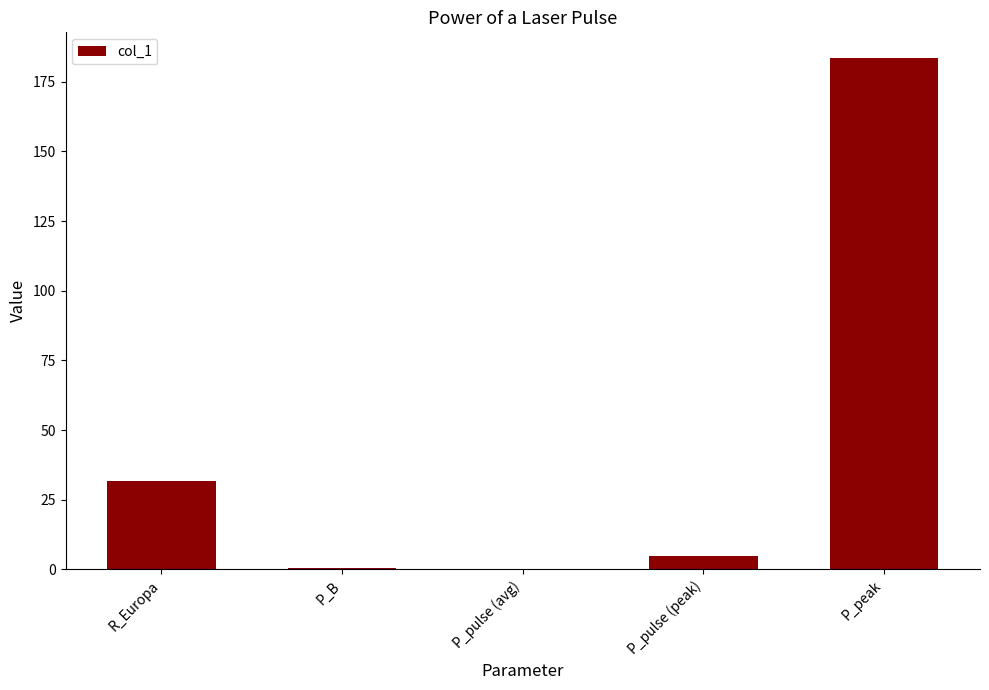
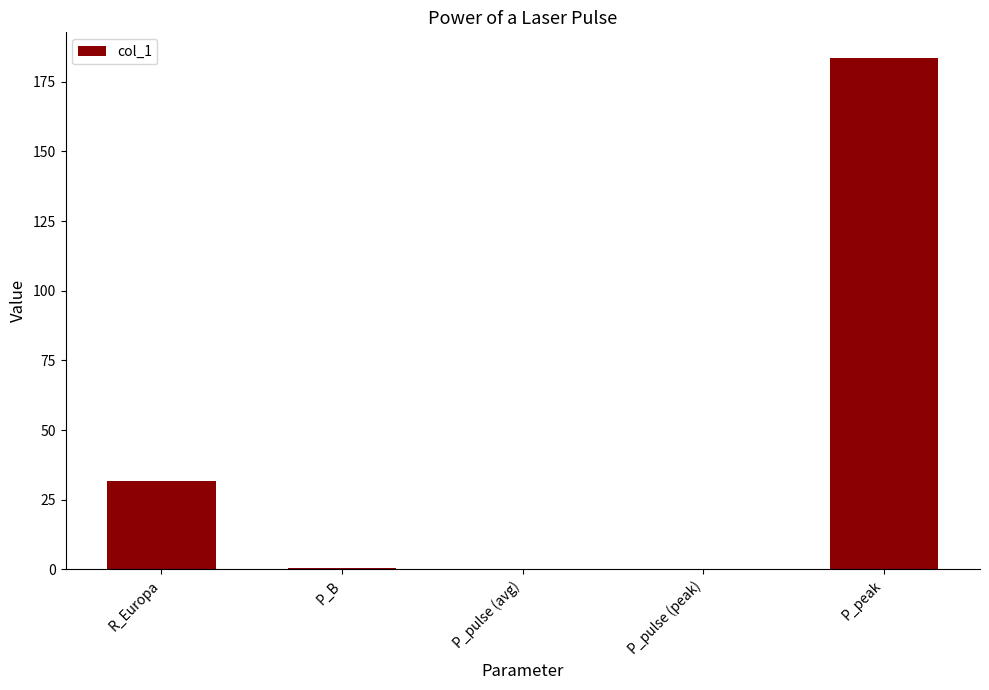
P_pulse (peak): 5 -> 0
